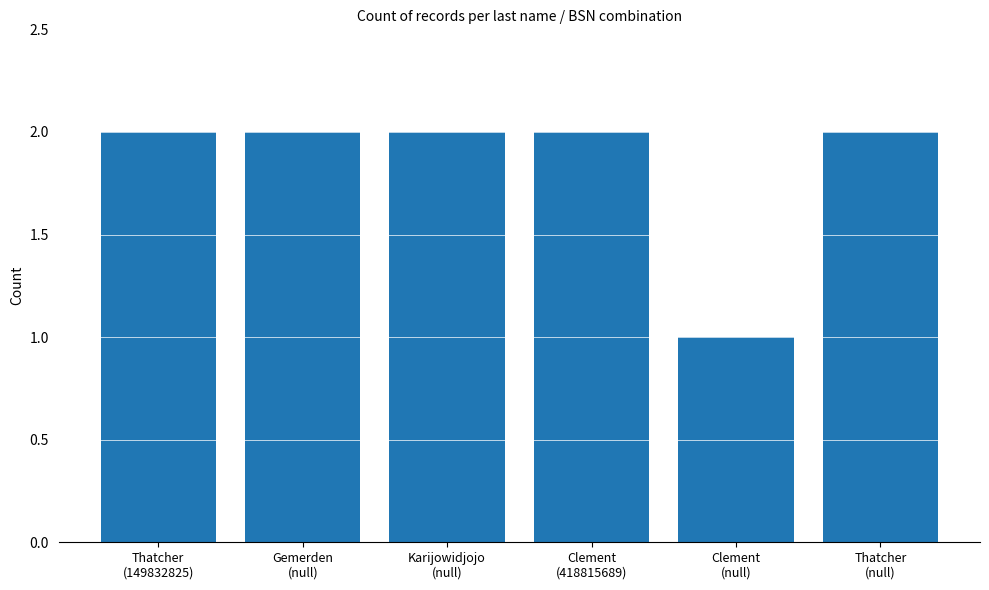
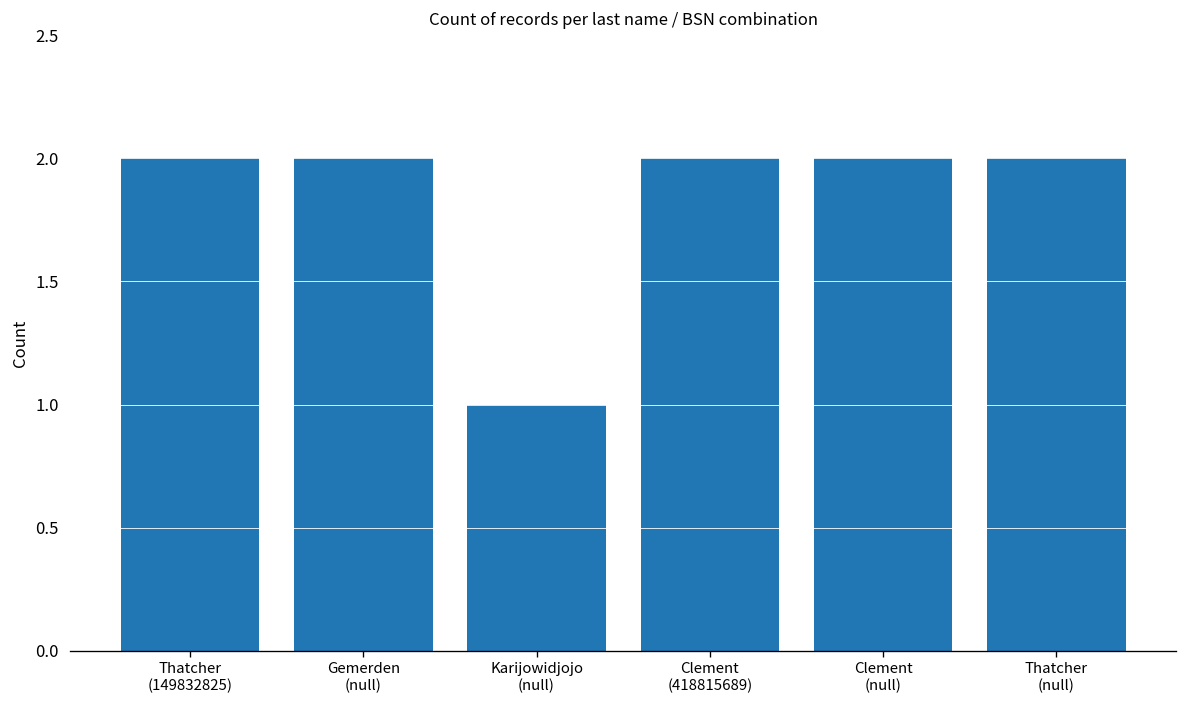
Karijowidjojo (null): 2 -> 1
Clement (null): 1 -> 2
